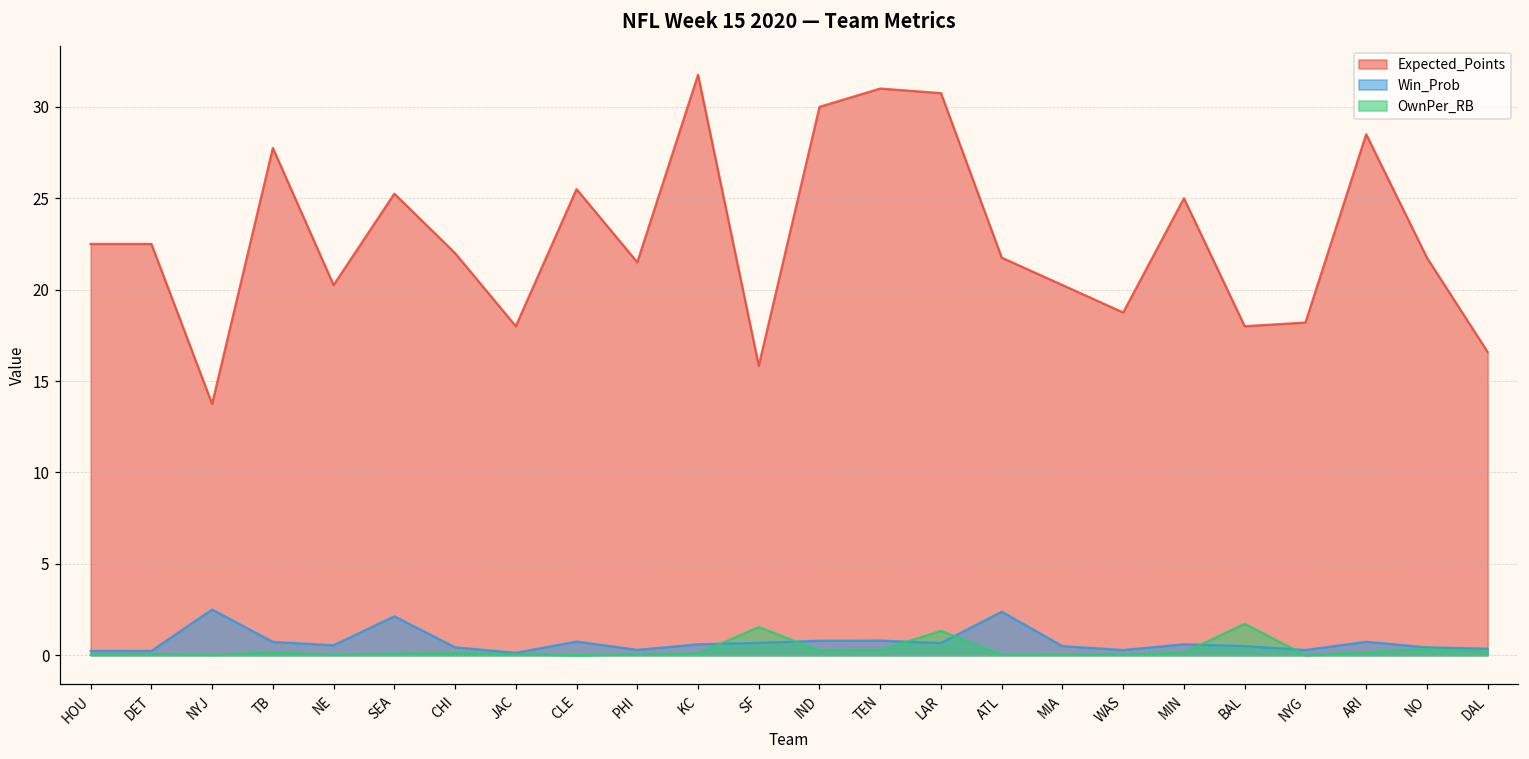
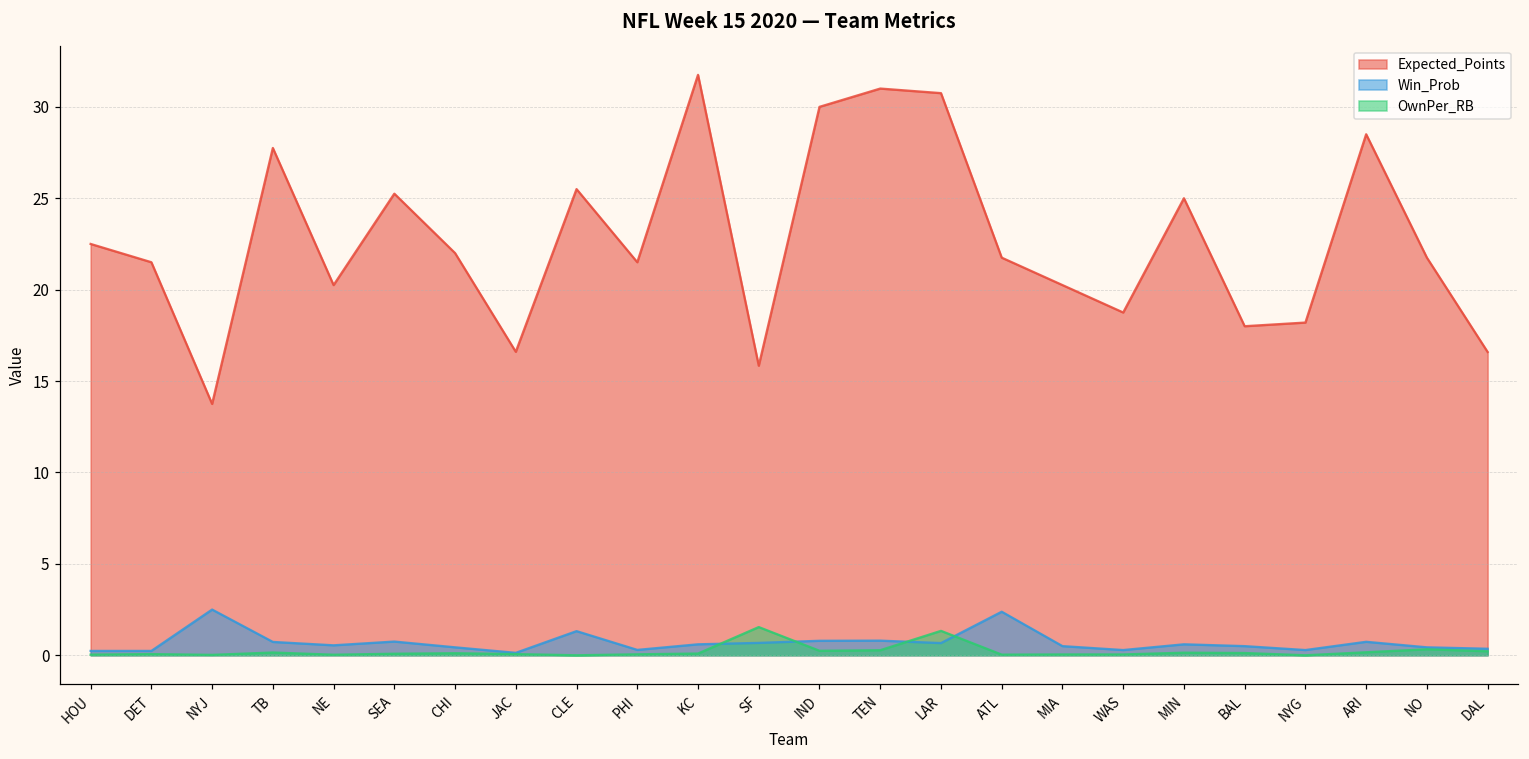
Expected_Points, DET: 22.5 -> 21.5
Win_Prob, SEA: 2.1 -> 0.8
Expected_Points, JAC: 18.0 -> 16.6
Win_Prob, CLE: 0.8 -> 1.3
OwnPer_RB, BAL: 1.7 -> 0.1
